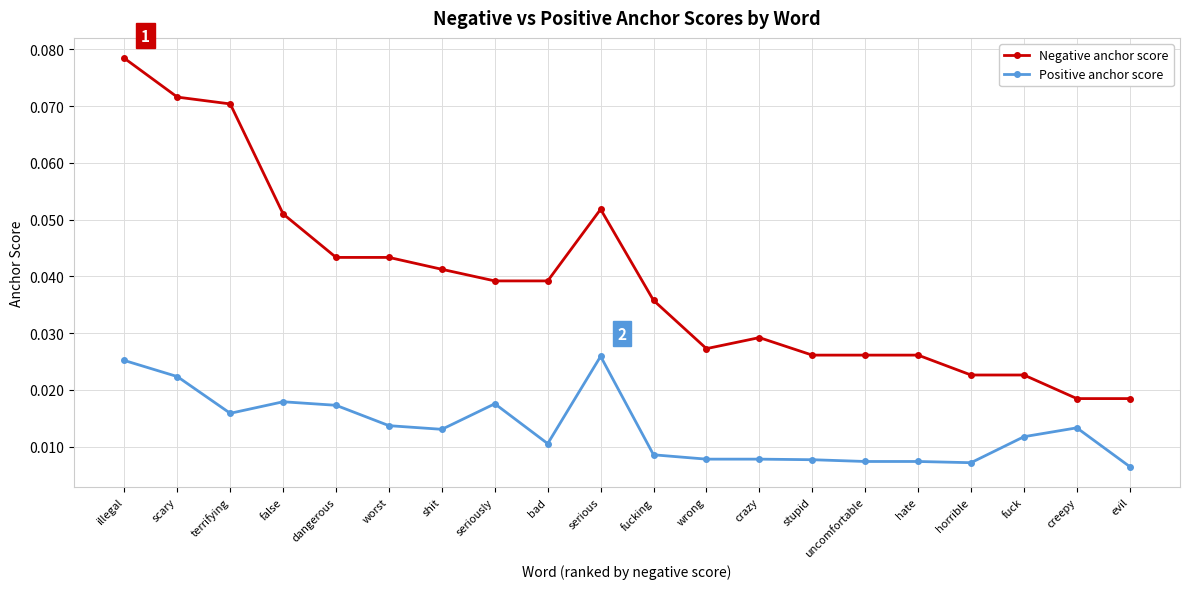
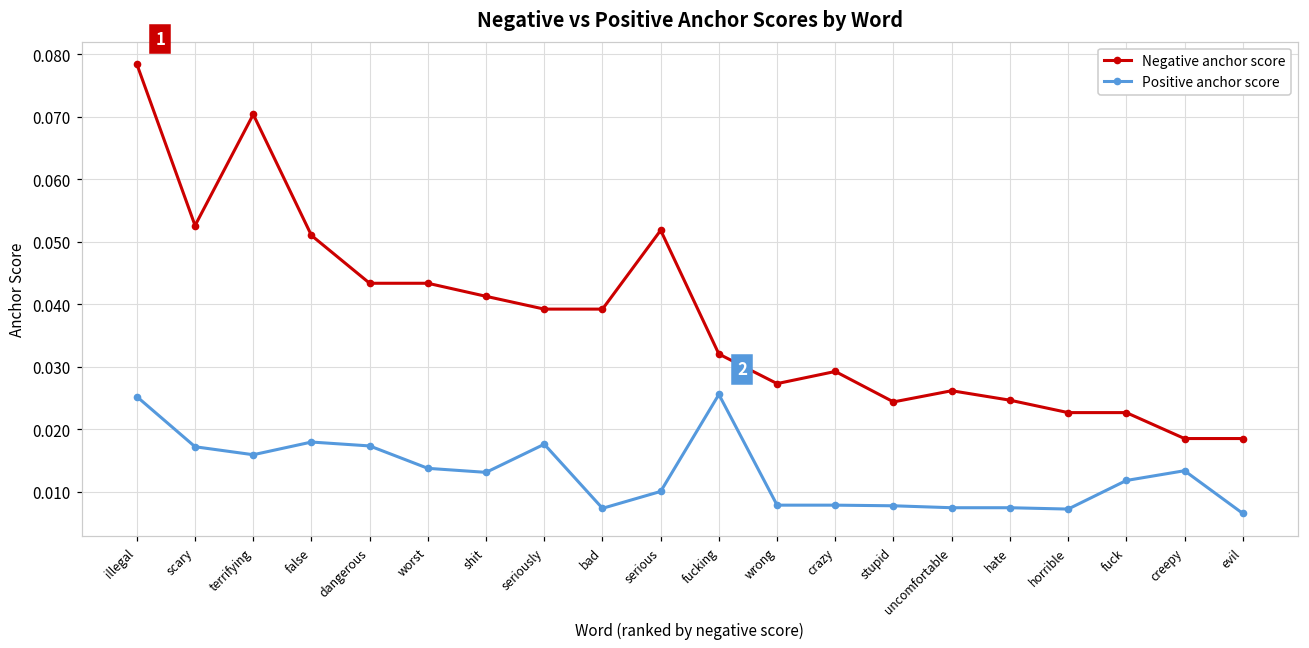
Negative anchor score, scary: 0.072 -> 0.053
Positive anchor score, scary: 0.022 -> 0.017
Positive anchor score, bad: 0.011 -> 0.007
Positive anchor score, serious: 0.026 -> 0.010
Negative anchor score, fucking: 0.036 -> 0.032
Positive anchor score, fucking: 0.009 -> 0.026
Negative anchor score, stupid: 0.026 -> 0.024
Negative anchor score, hate: 0.026 -> 0.025
